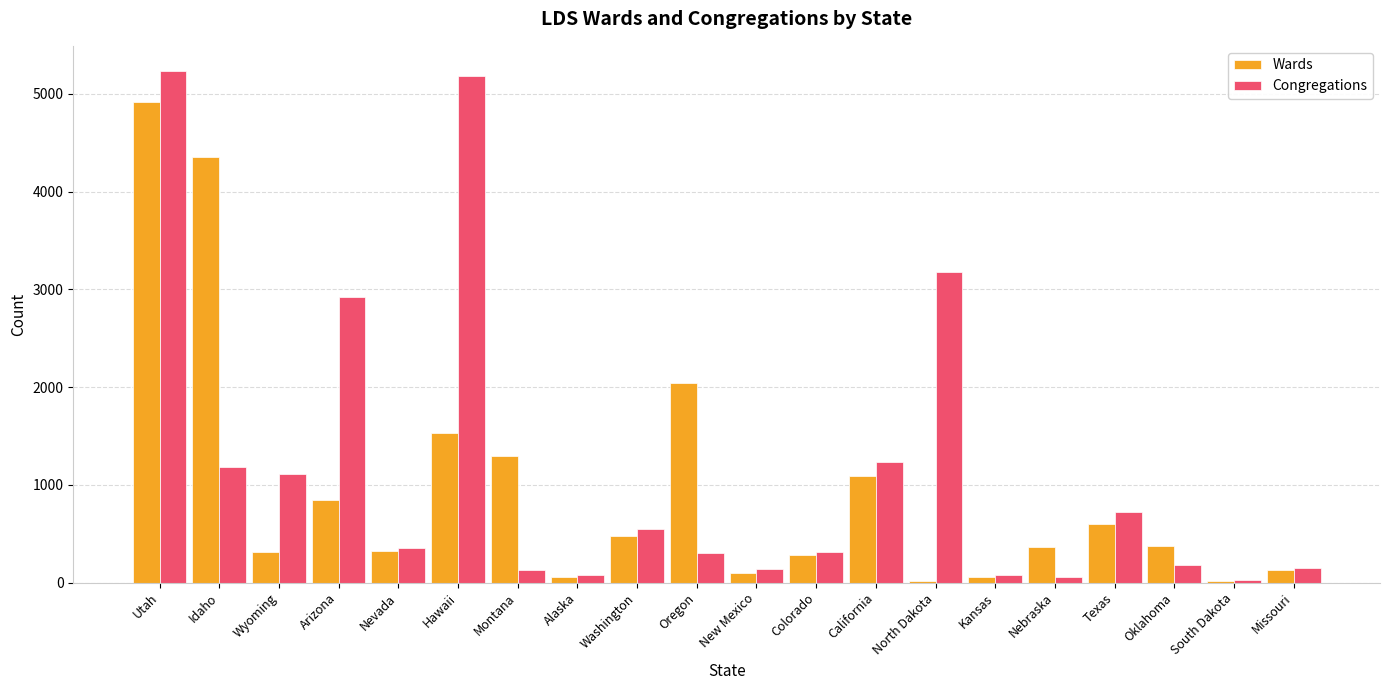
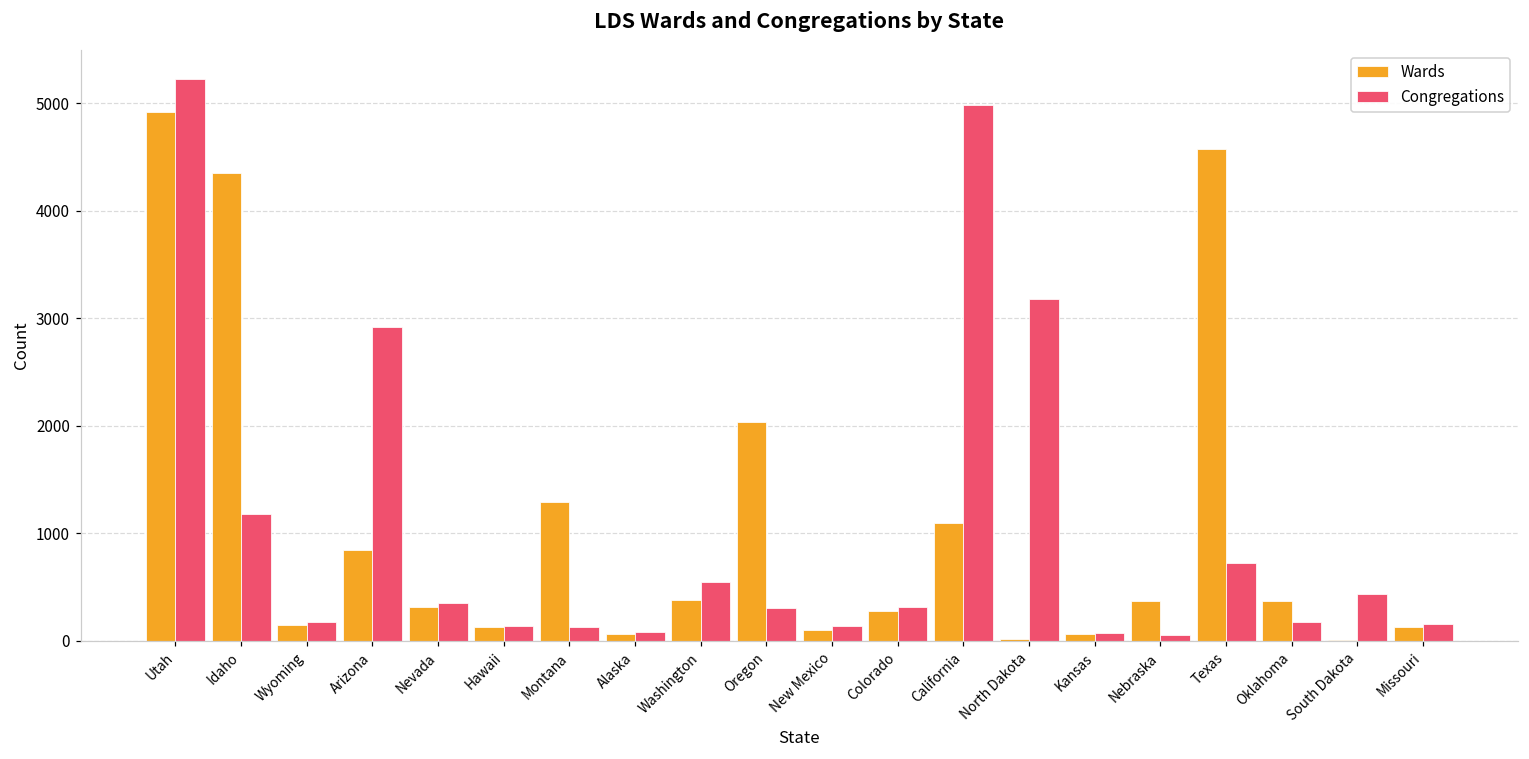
Wards, Wyoming: 300 -> 100
Congregations, Wyoming: 1100 -> 200
Wards, Hawaii: 1500 -> 100
Congregations, Hawaii: 5200 -> 100
Wards, Washington: 500 -> 400
Congregations, California: 1200 -> 5000
Wards, Texas: 600 -> 4600
Congregations, South Dakota: 0 -> 400
